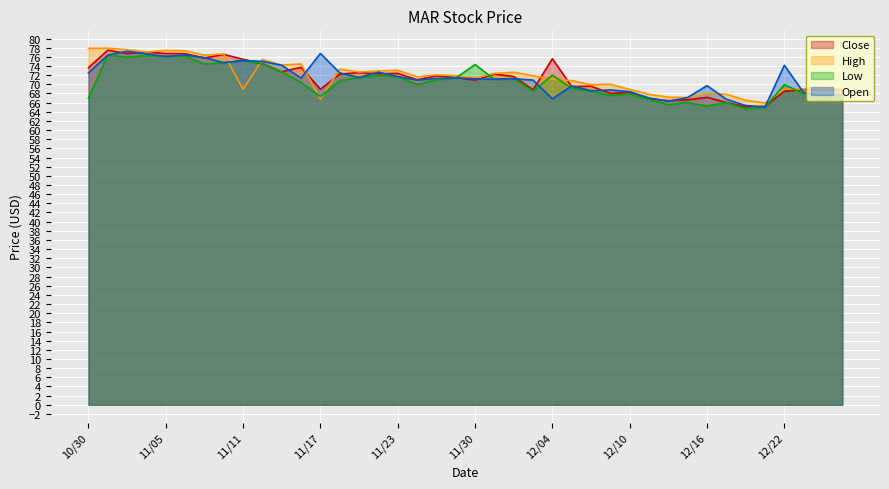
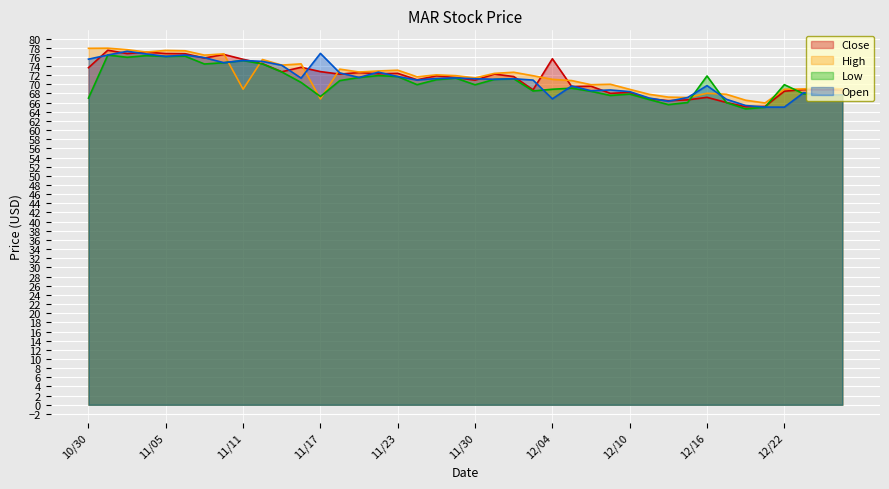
Open, 10/30: 73 -> 75
Close, 11/17: 69 -> 73
Low, 11/30: 74 -> 70
Low, 12/04: 72 -> 69
Low, 12/16: 65 -> 72
Open, 12/22: 74 -> 65
